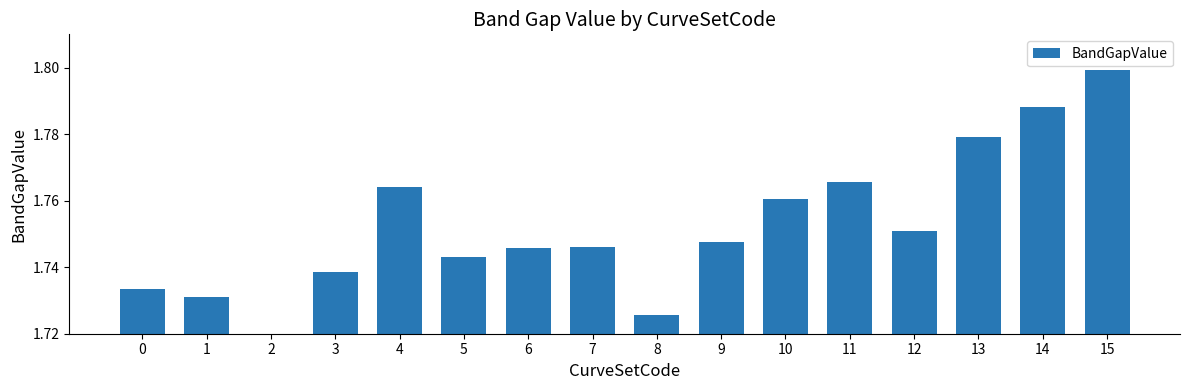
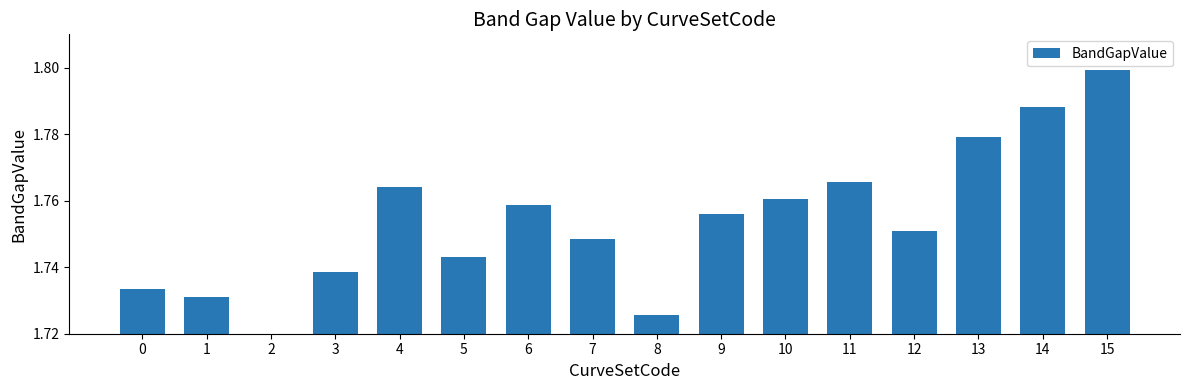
6: 1.746 -> 1.759
7: 1.746 -> 1.749
9: 1.748 -> 1.756
